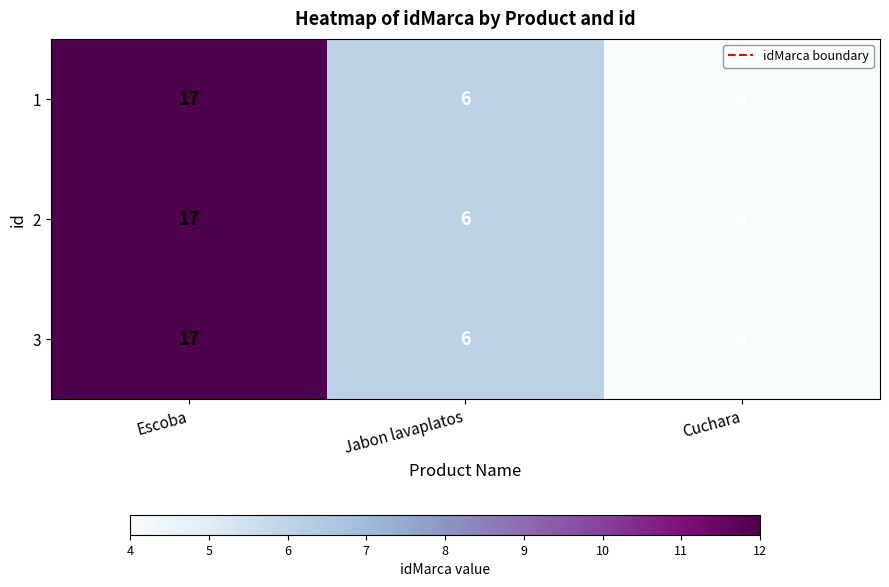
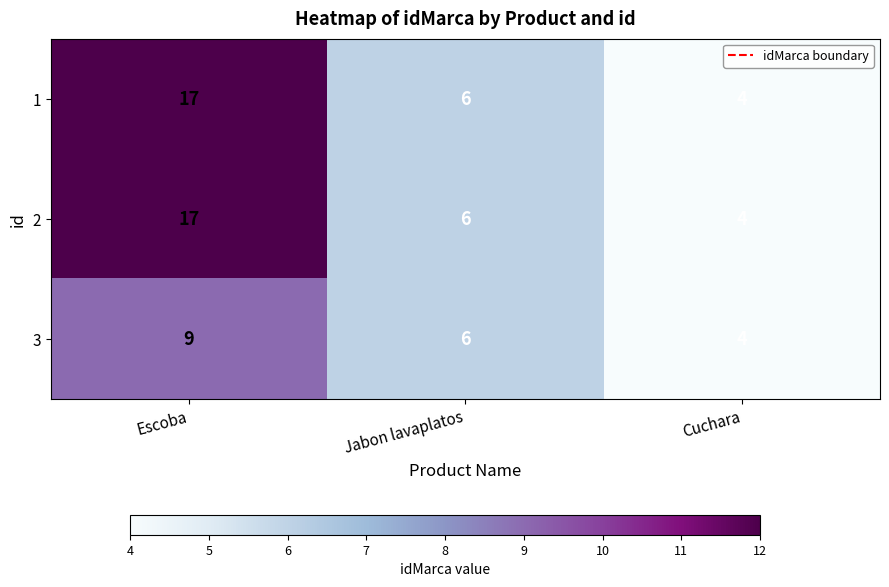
3, Escoba: 17 -> 9
